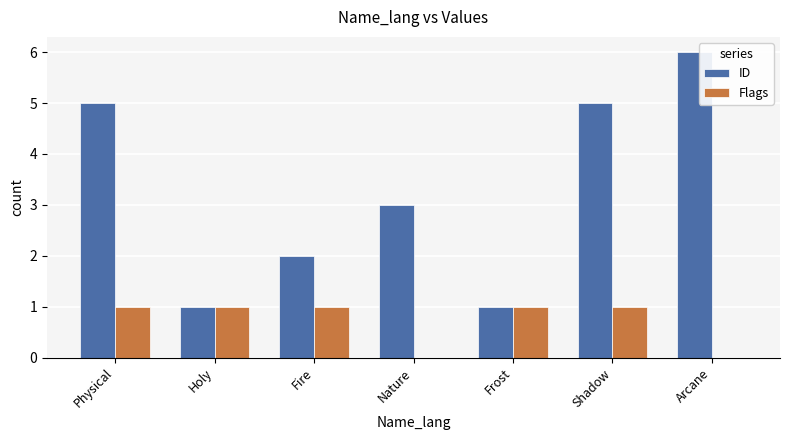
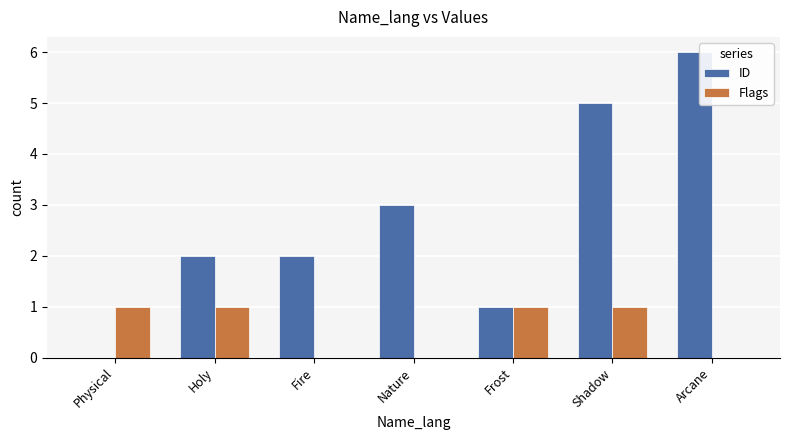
ID, Physical: 5 -> 0
ID, Holy: 1 -> 2
Flags, Fire: 1 -> 0
